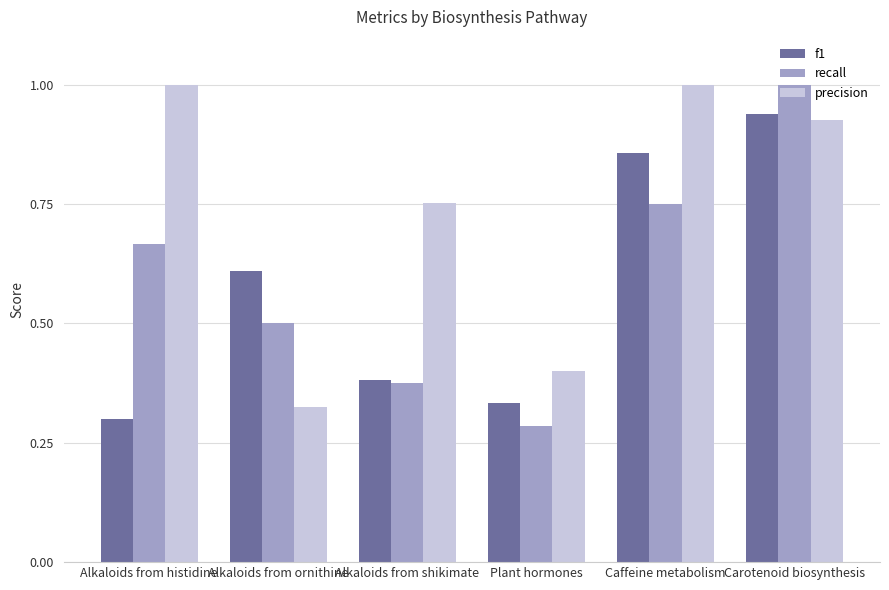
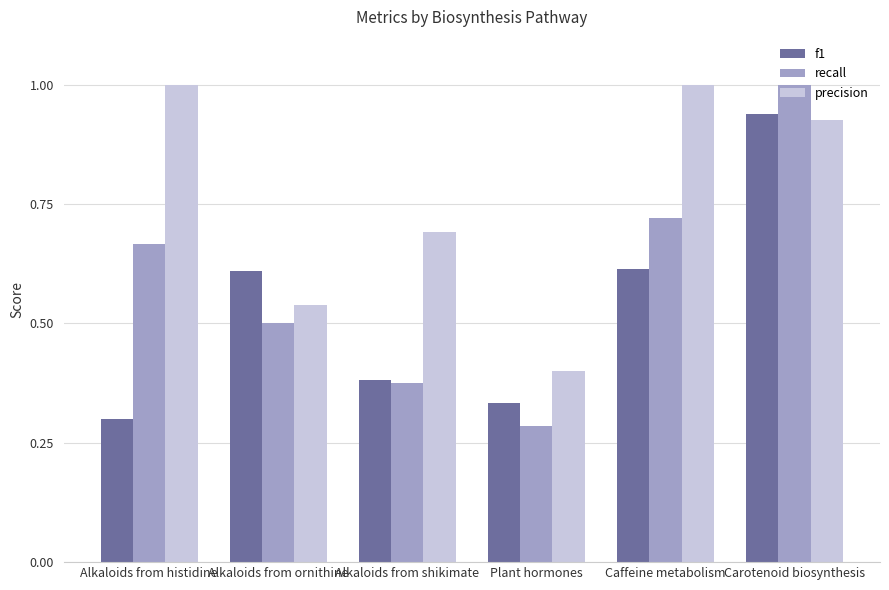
precision, Alkaloids from ornithine: 0.33 -> 0.54
precision, Alkaloids from shikimate: 0.75 -> 0.69
f1, Caffeine metabolism: 0.86 -> 0.61
recall, Caffeine metabolism: 0.75 -> 0.72
